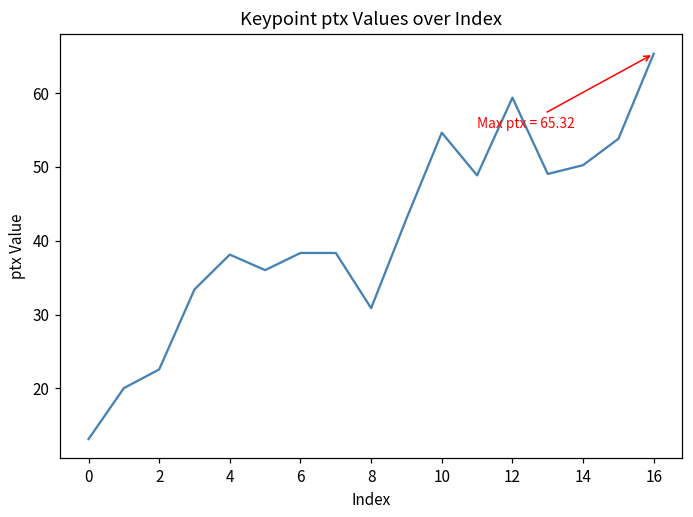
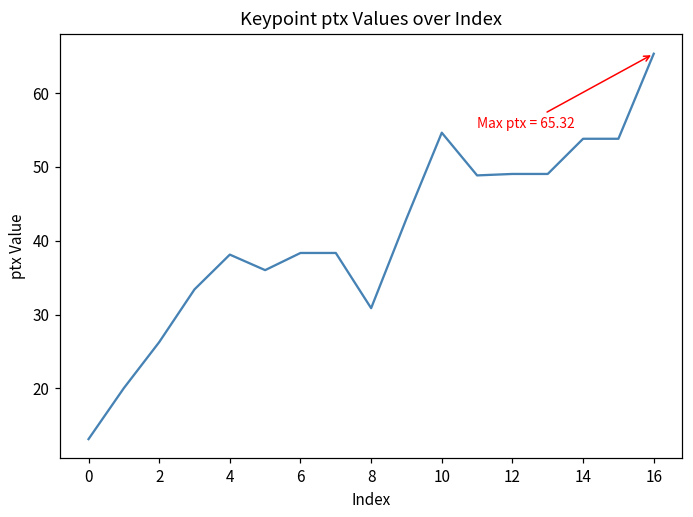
2: 23 -> 26
12: 59 -> 49
14: 50 -> 54
